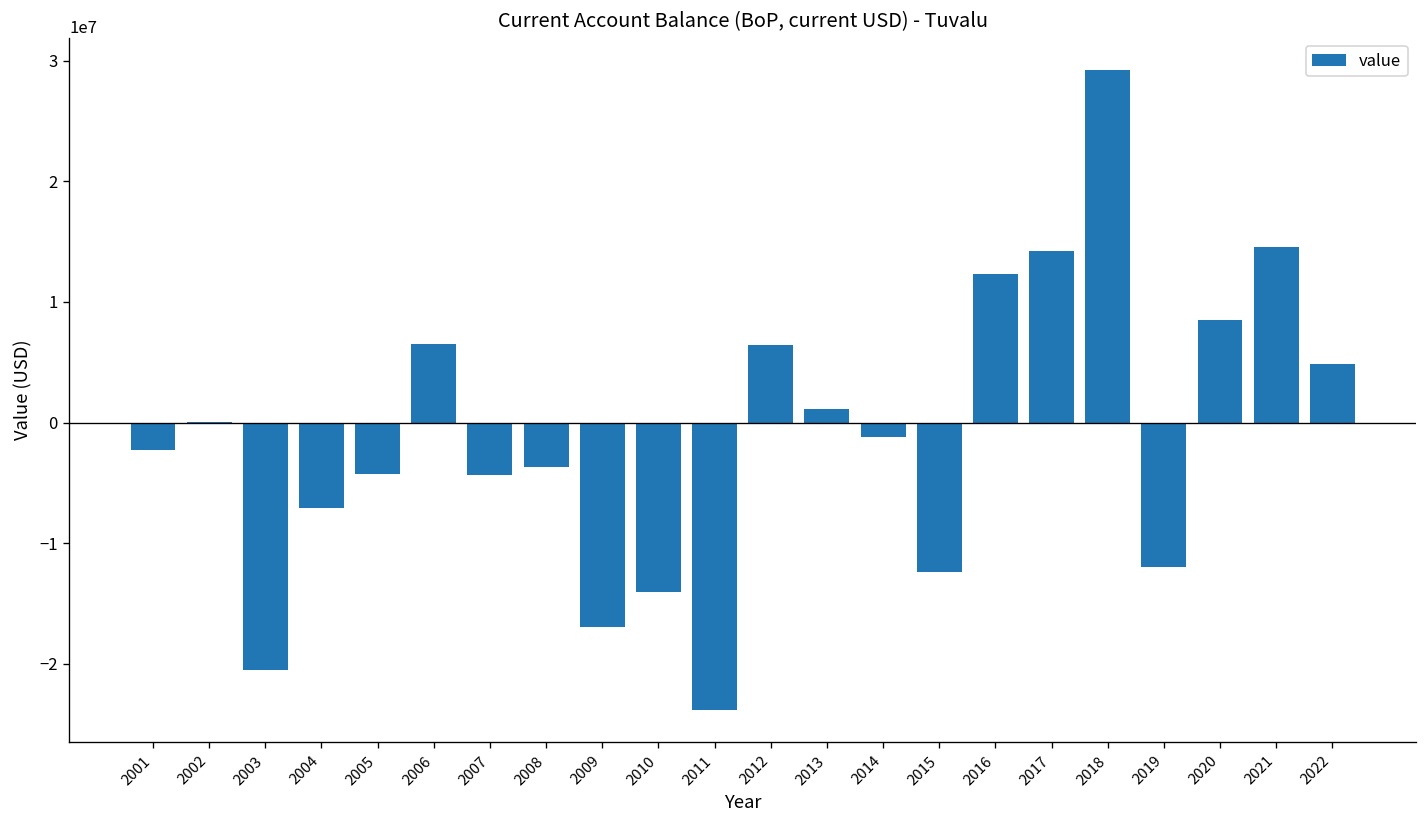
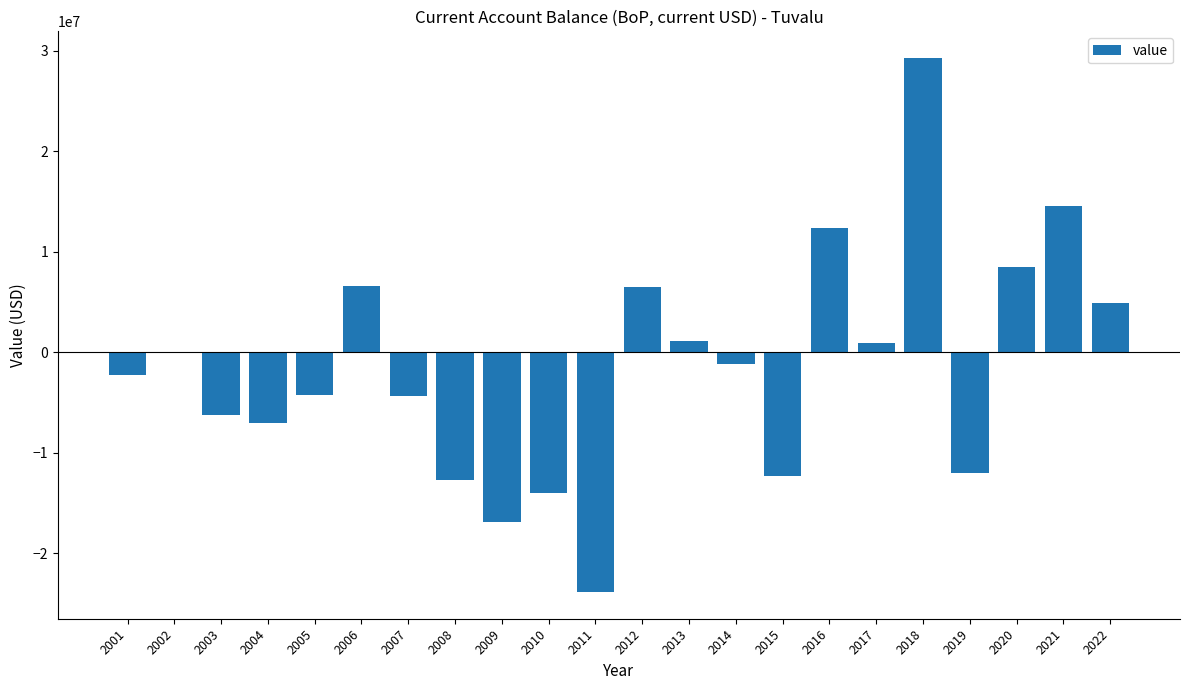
2003: -20500000 -> -6300000
2008: -3700000 -> -12800000
2017: 14200000 -> 900000
